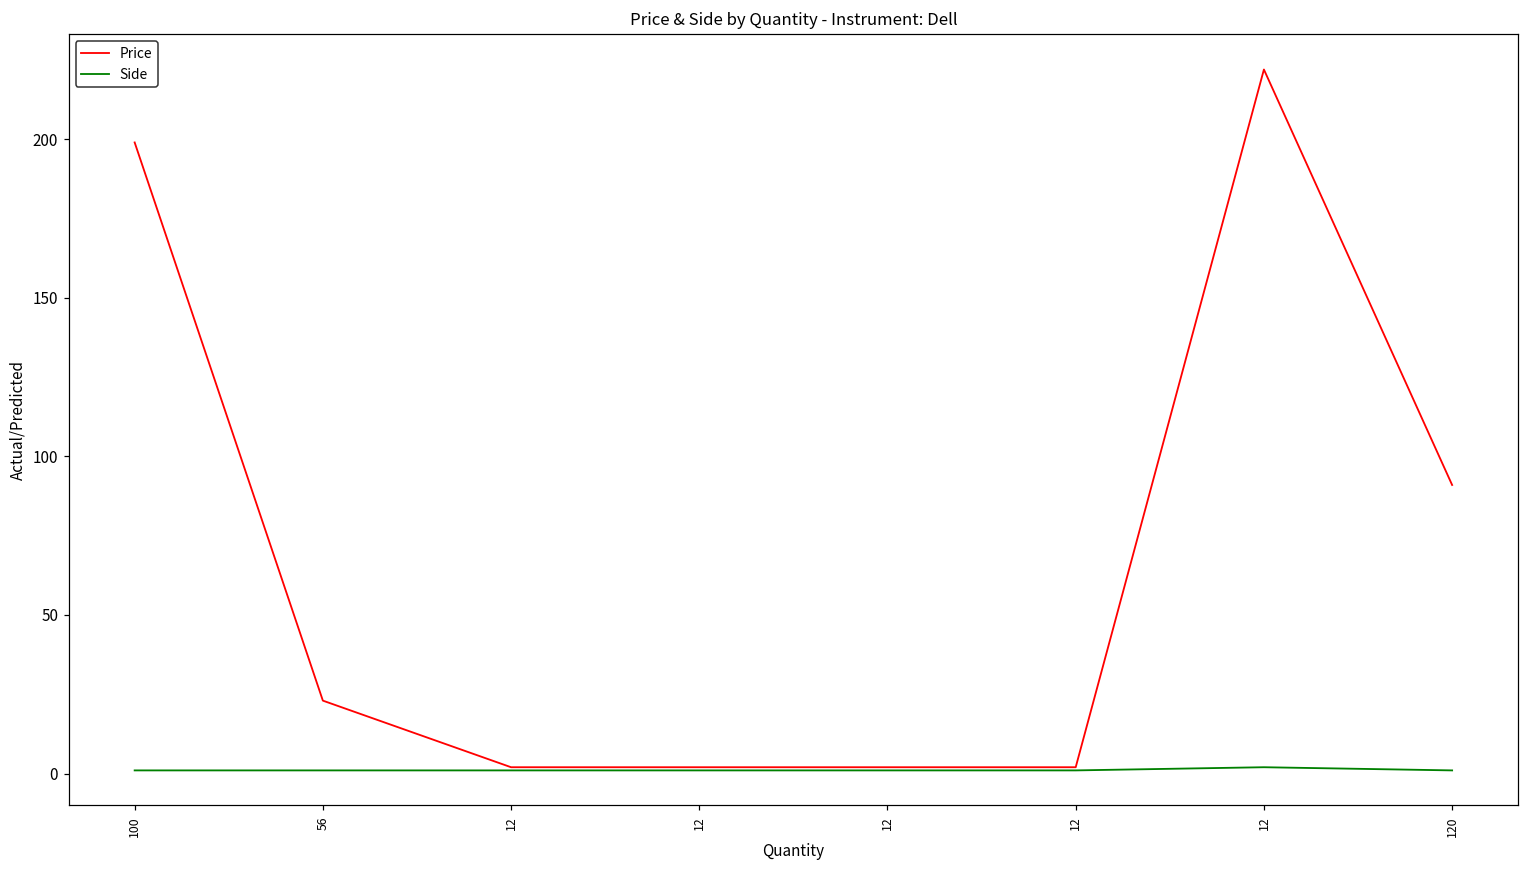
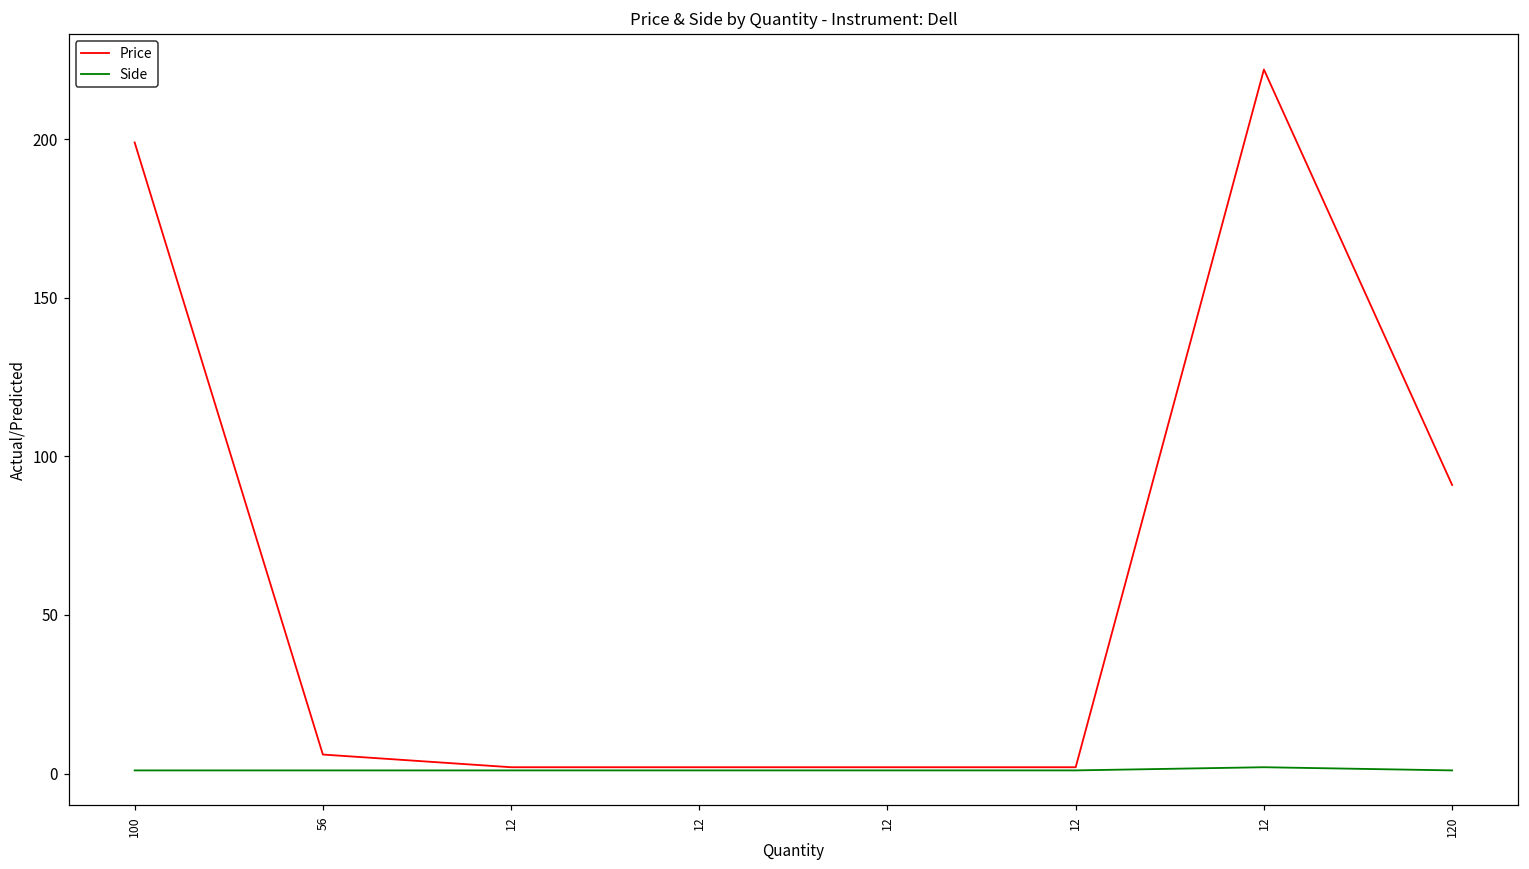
Price, 56: 23 -> 6
